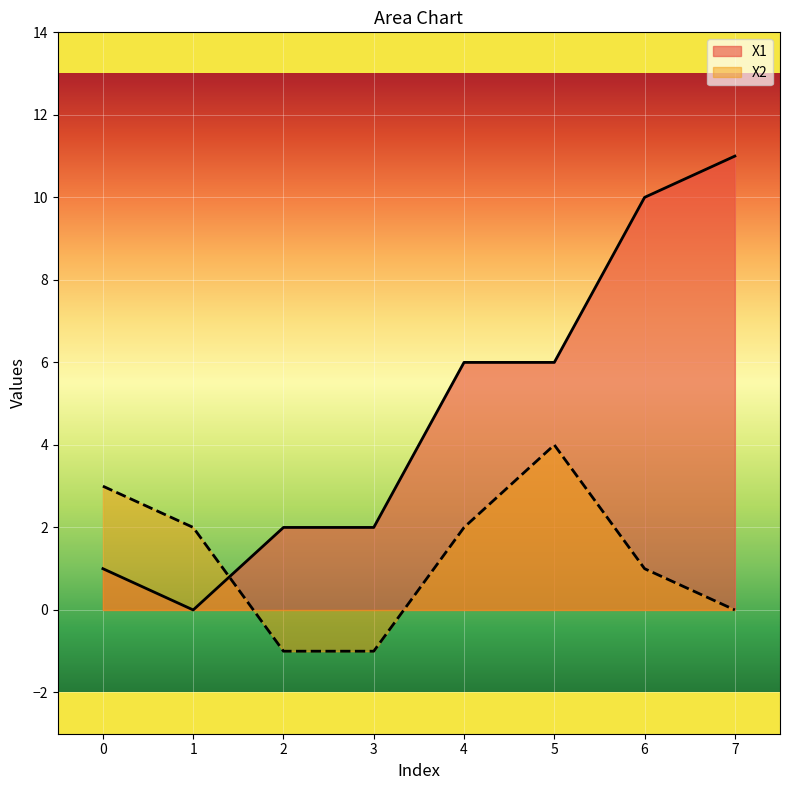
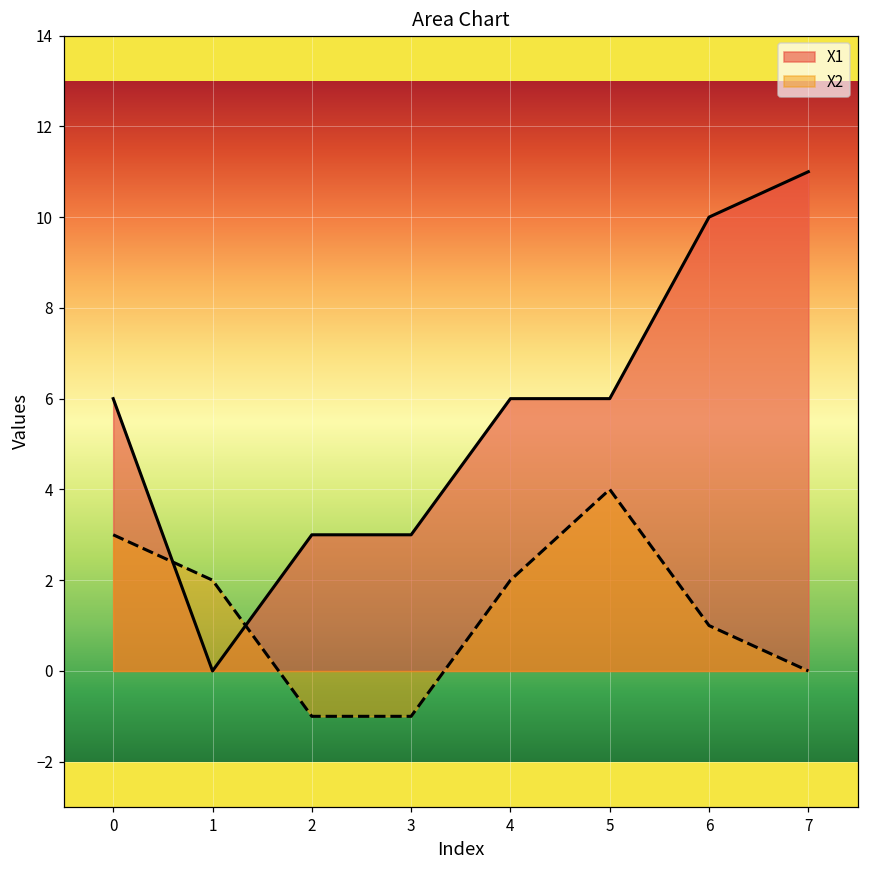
X1, 0: 1 -> 6
X1, 2: 2 -> 3
X1, 3: 2 -> 3
